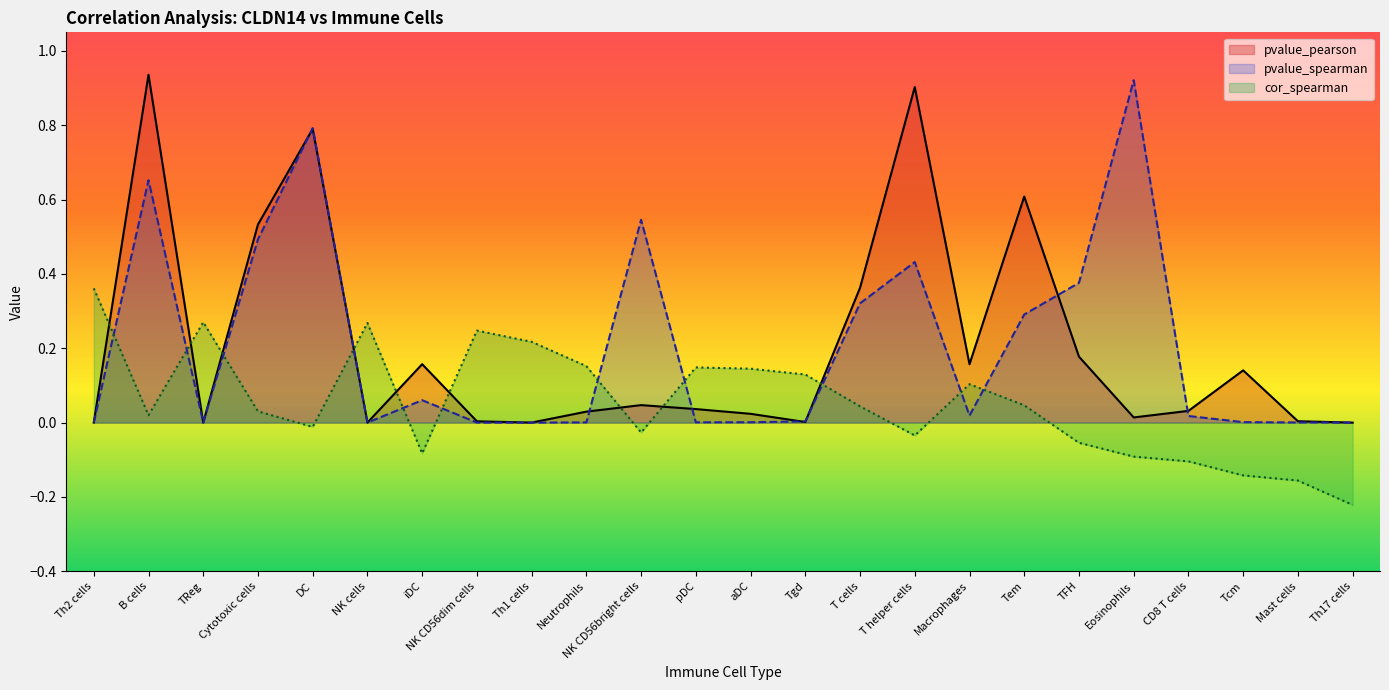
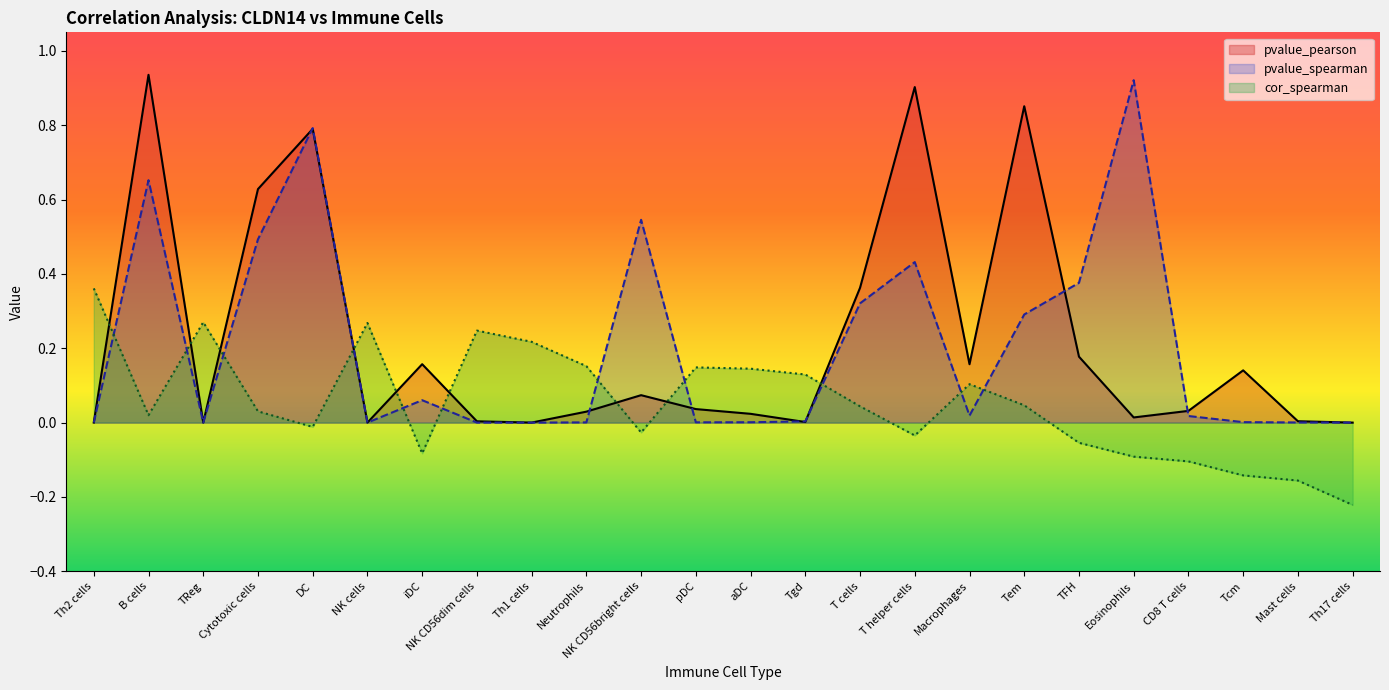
pvalue_pearson, Cytotoxic cells: 0.53 -> 0.63
pvalue_pearson, NK CD56bright cells: 0.05 -> 0.07
pvalue_pearson, Tem: 0.61 -> 0.85
